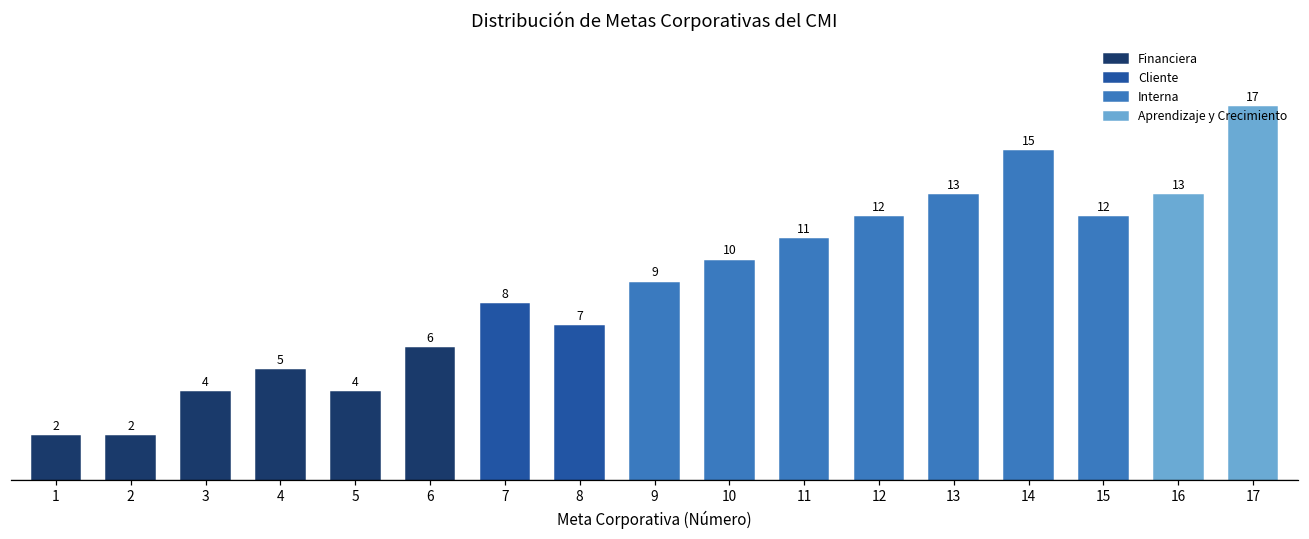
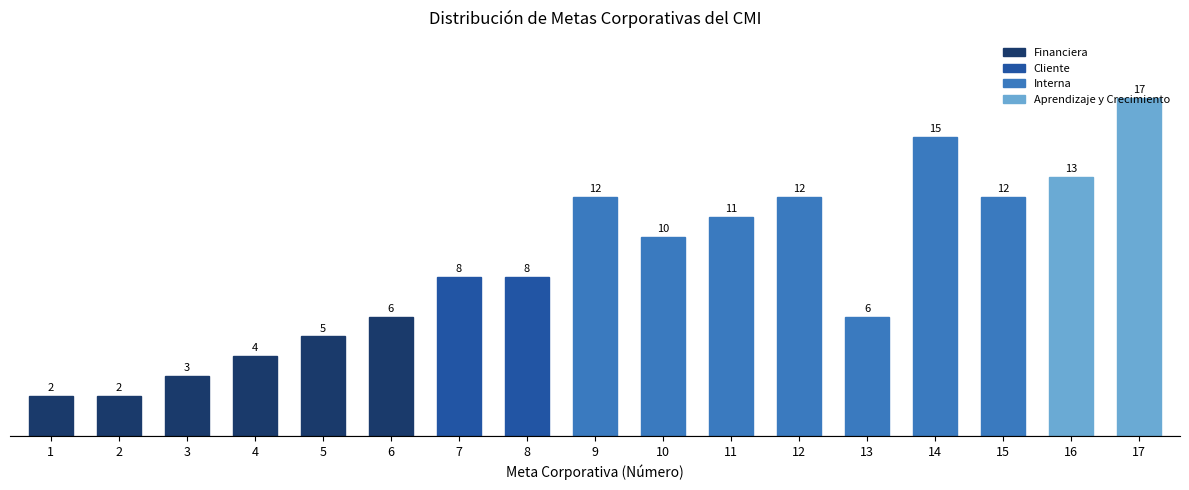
3: 4 -> 3
4: 5 -> 4
5: 4 -> 5
8: 7 -> 8
9: 9 -> 12
13: 13 -> 6
